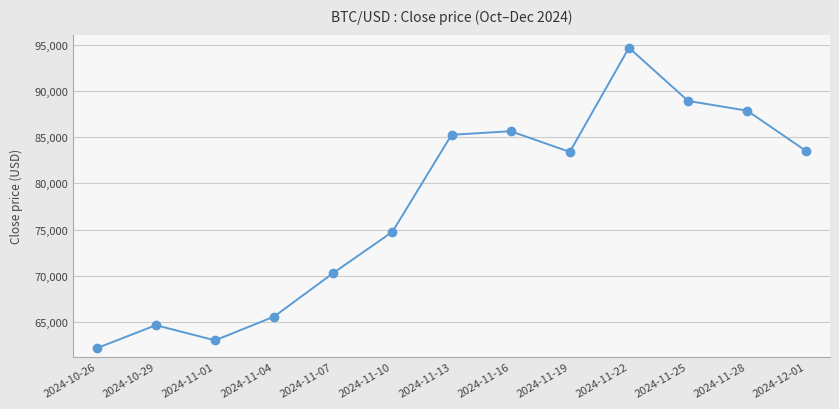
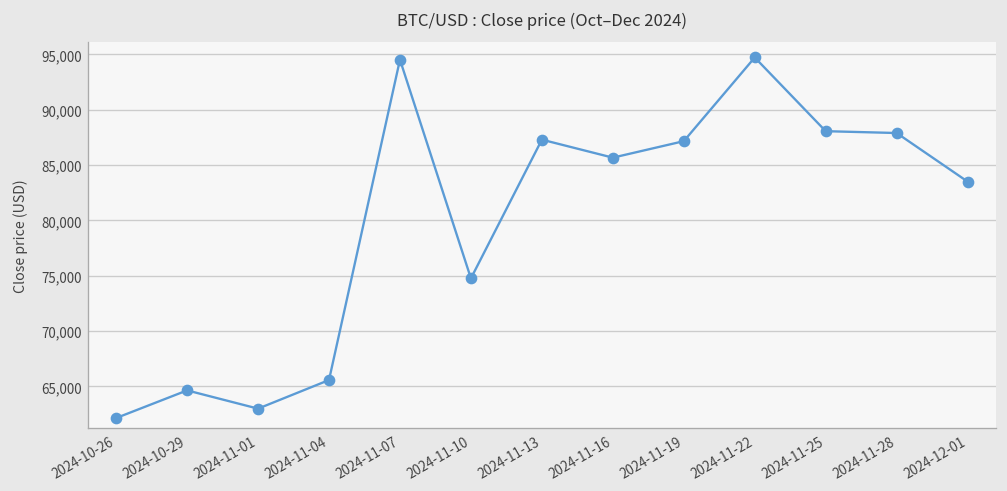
2024-11-07: 70,000 -> 95,000
2024-11-13: 85,000 -> 87,000
2024-11-19: 83,000 -> 87,000
2024-11-25: 89,000 -> 88,000
